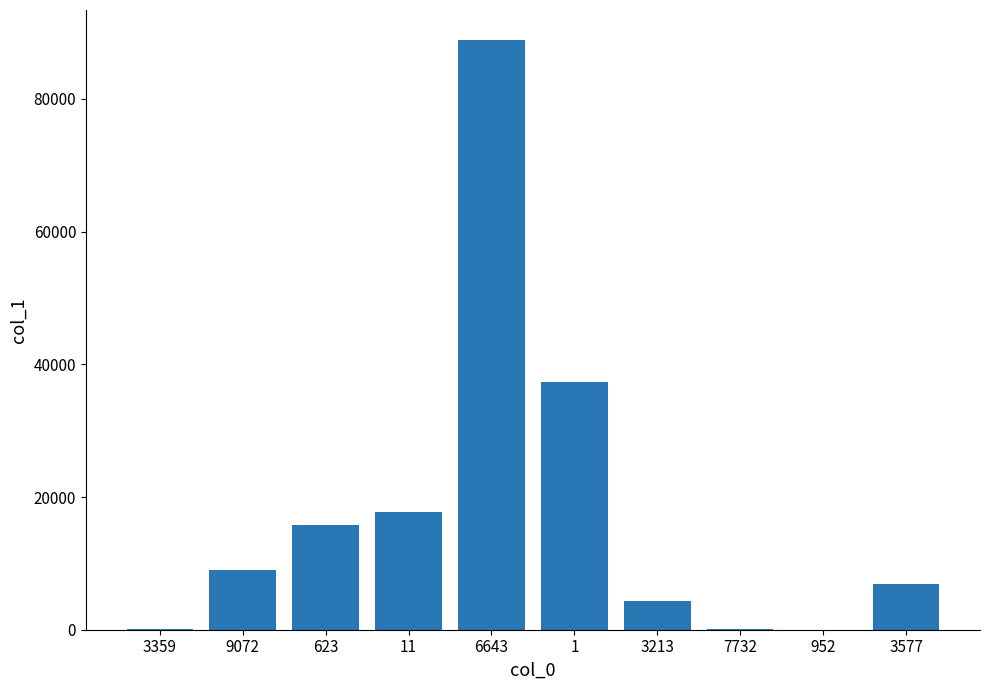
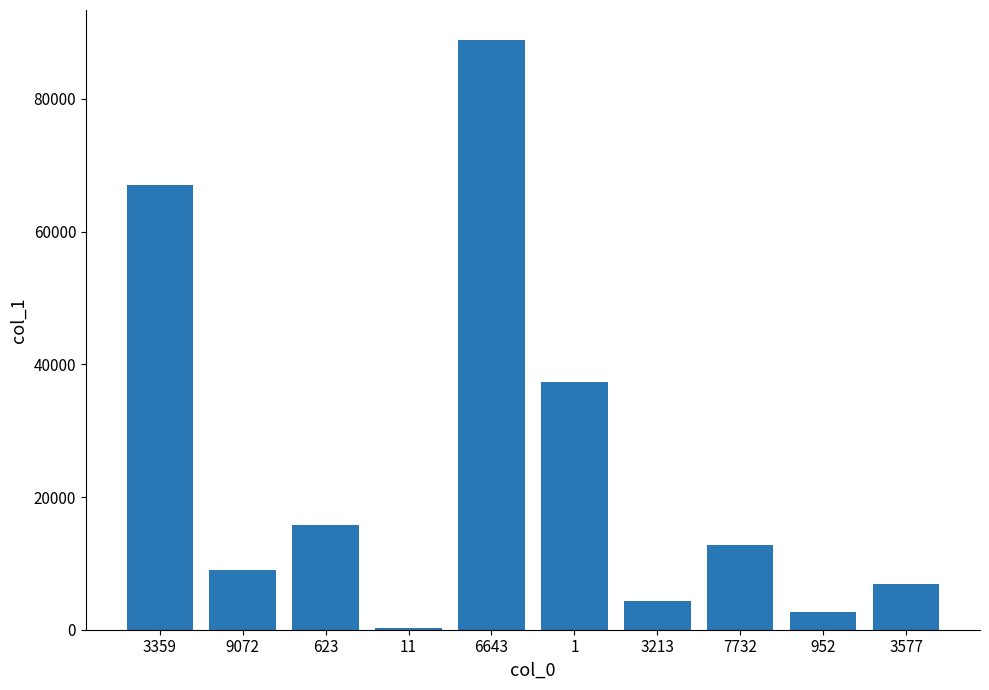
3359: 0 -> 67000
11: 18000 -> 0
7732: 0 -> 13000
952: 0 -> 3000
